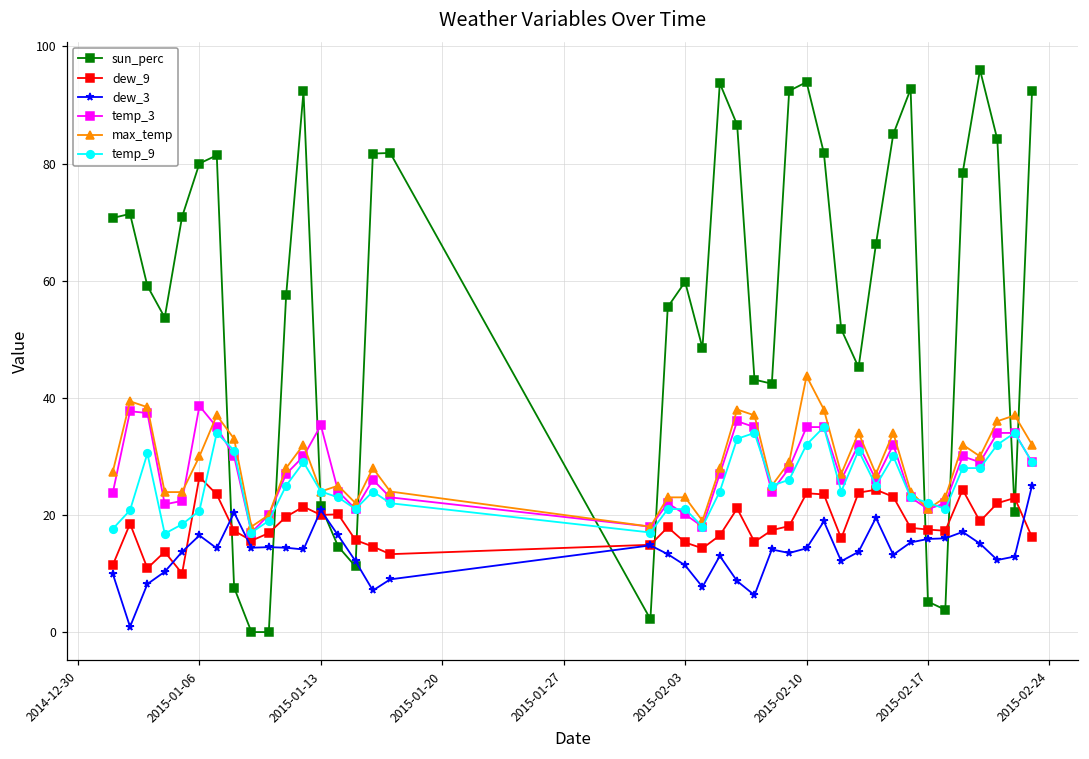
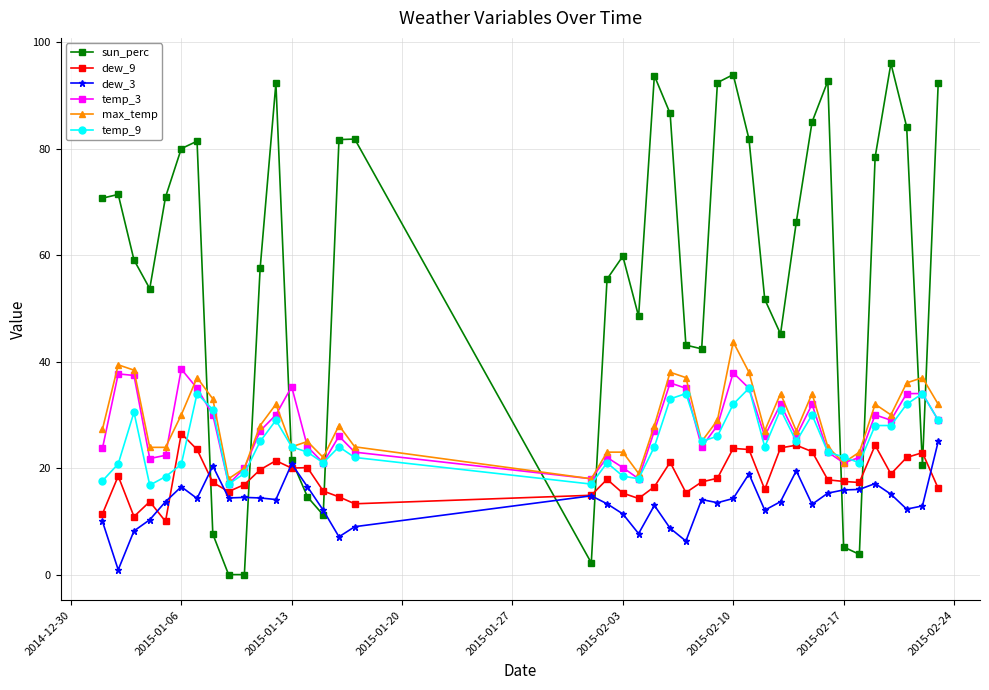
temp_9, 2015-02-03: 21 -> 19
temp_3, 2015-02-10: 35 -> 38
